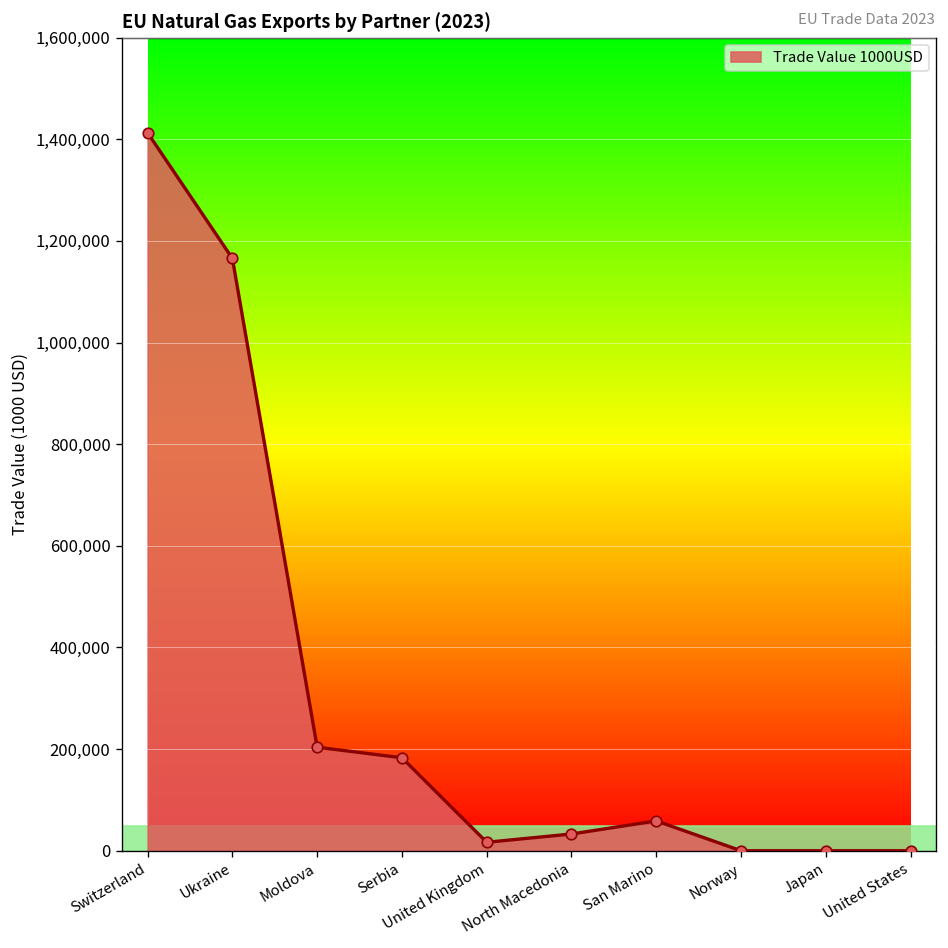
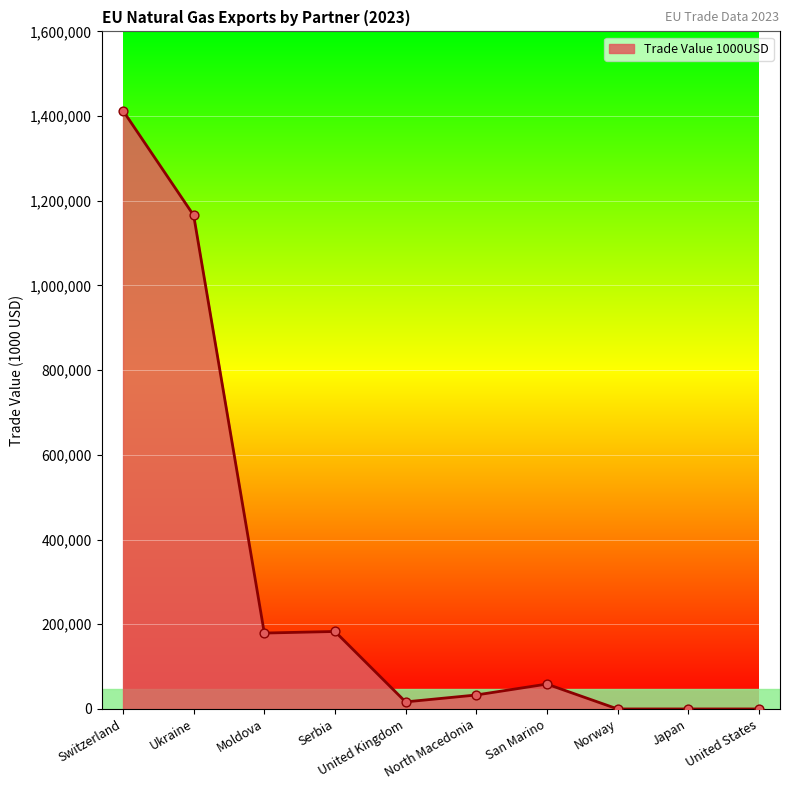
Moldova: 200,000 -> 180,000
